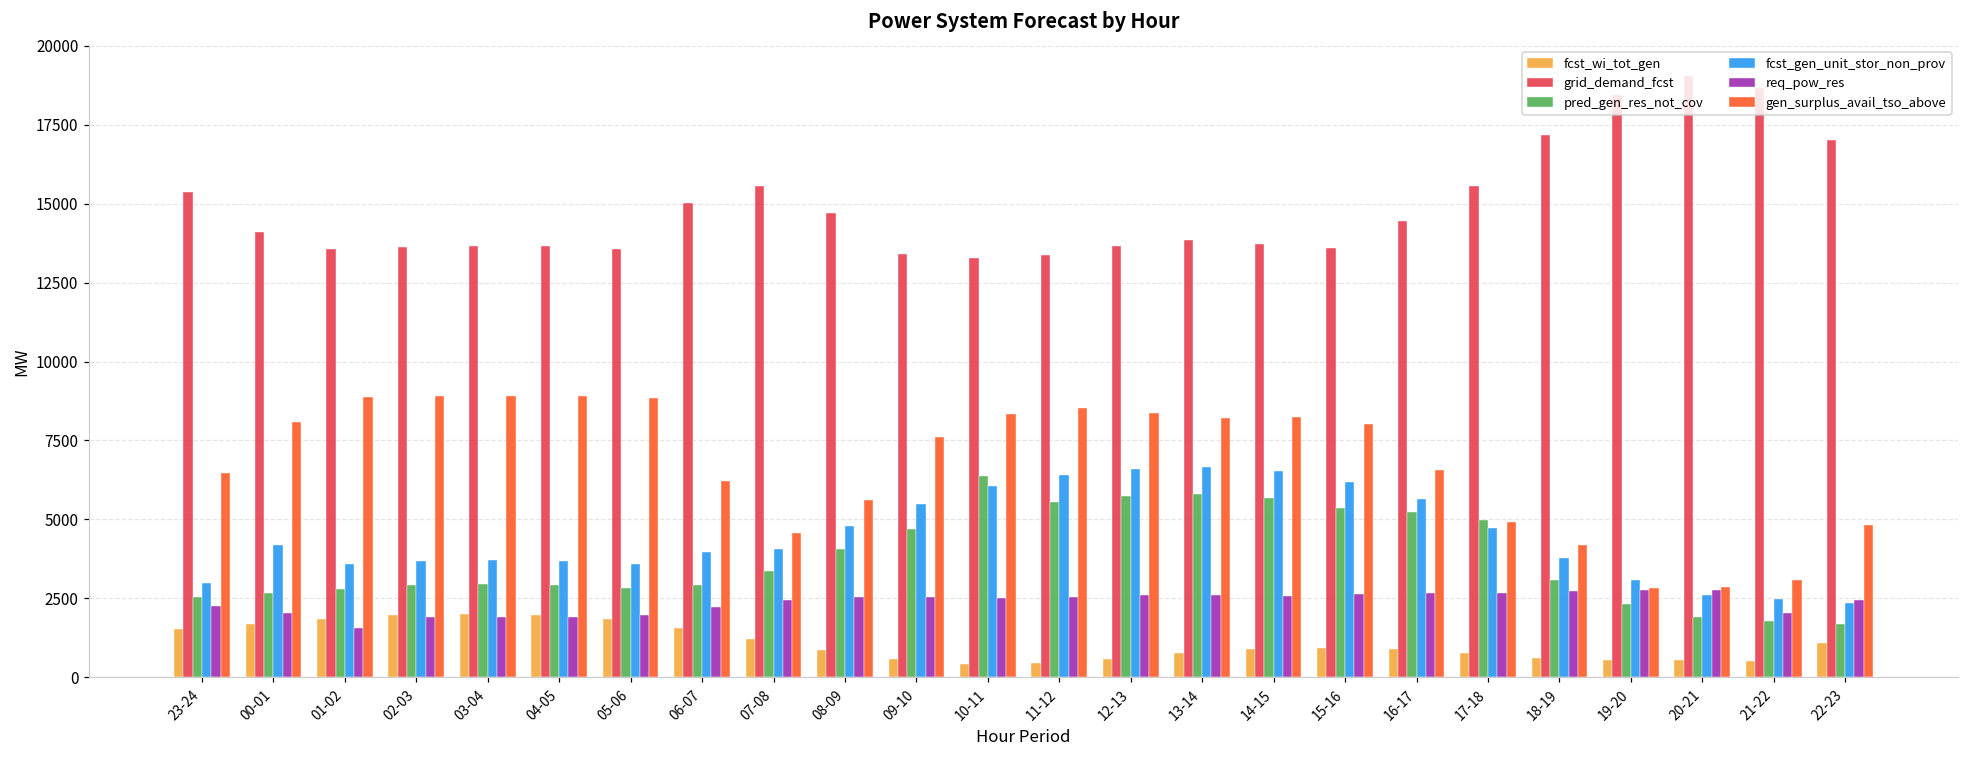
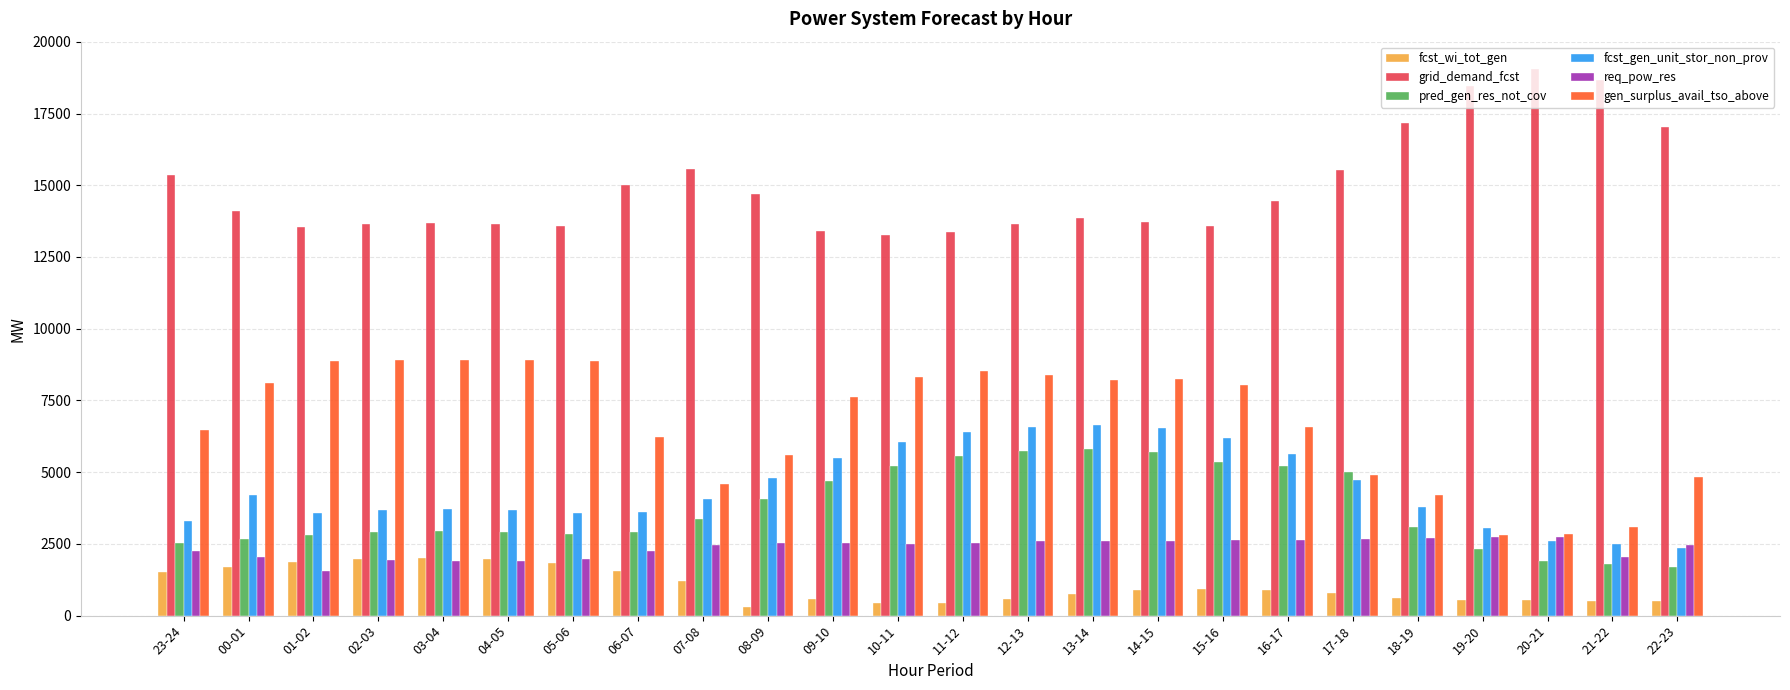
fcst_gen_unit_stor_non_prov, 23-24: 3000 -> 3300
fcst_gen_unit_stor_non_prov, 06-07: 4000 -> 3600
fcst_wi_tot_gen, 08-09: 900 -> 300
pred_gen_res_not_cov, 10-11: 6400 -> 5200
fcst_wi_tot_gen, 22-23: 1100 -> 500
